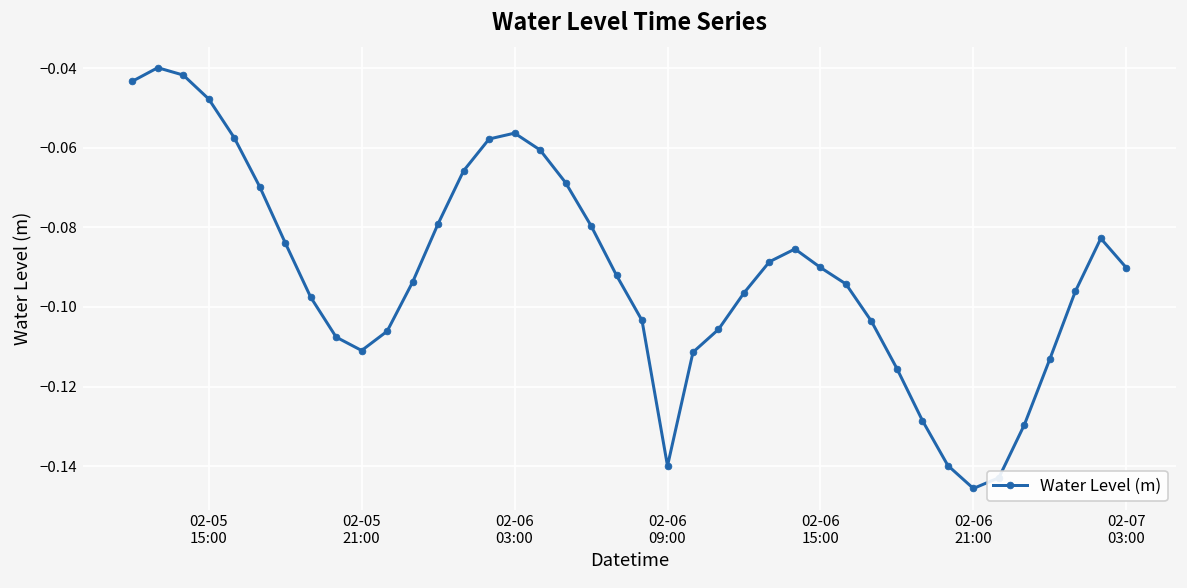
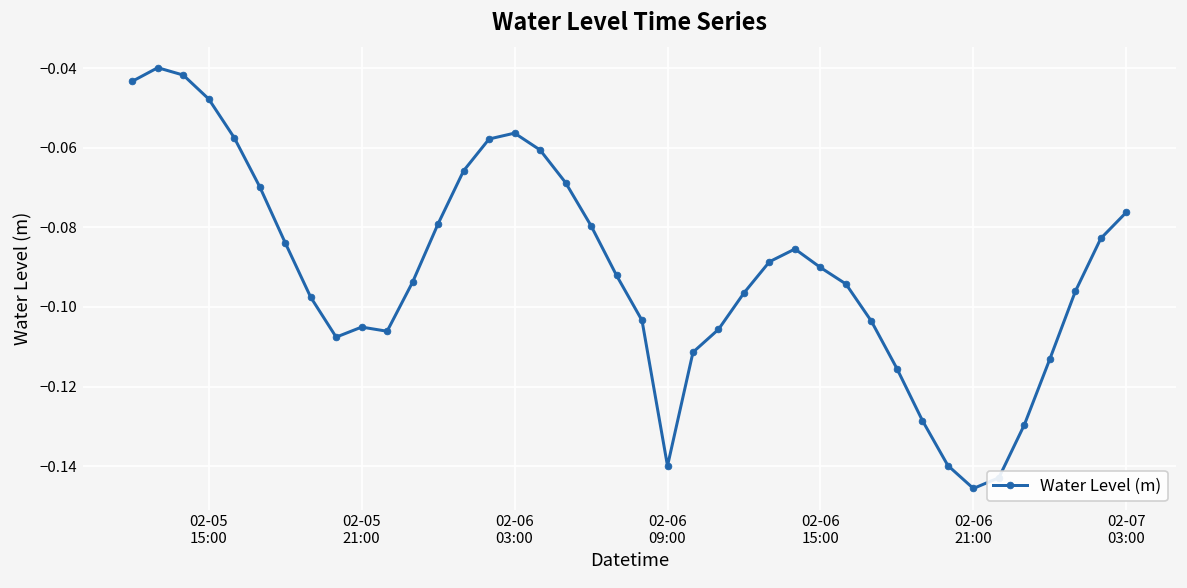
02-05 21:00: -0.111 -> -0.105
02-07 03:00: -0.090 -> -0.076
